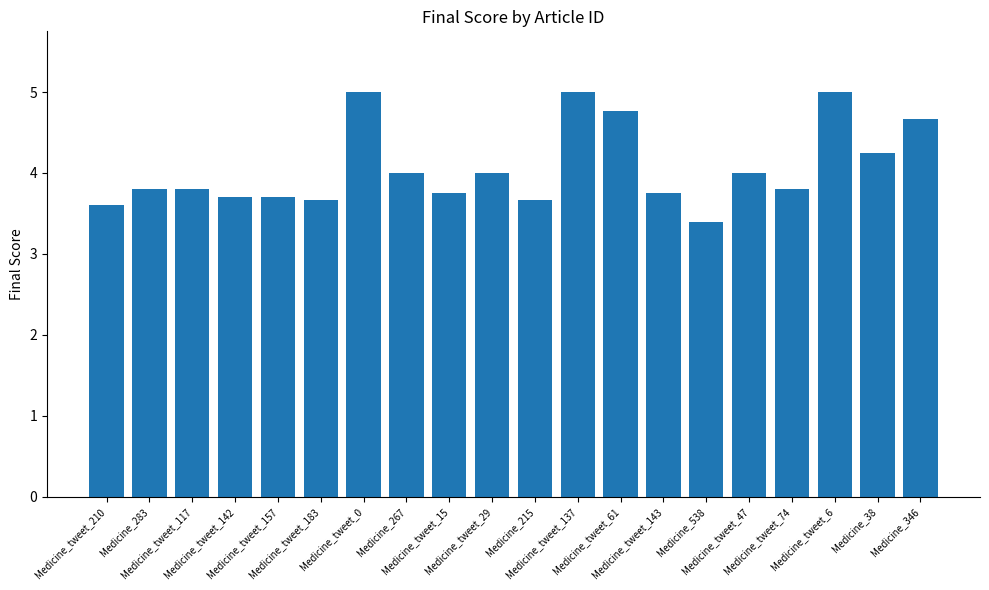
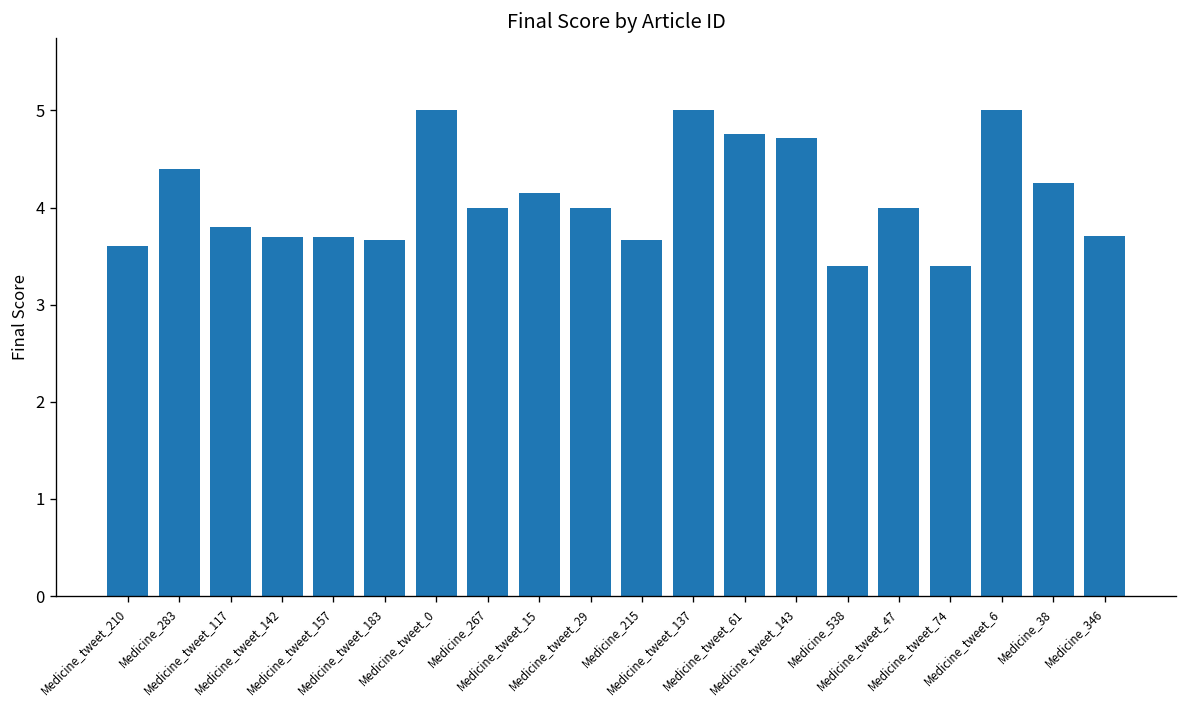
Medicine_283: 3.8 -> 4.4
Medicine_tweet_15: 3.8 -> 4.2
Medicine_tweet_143: 3.8 -> 4.7
Medicine_tweet_74: 3.8 -> 3.4
Medicine_346: 4.7 -> 3.7
